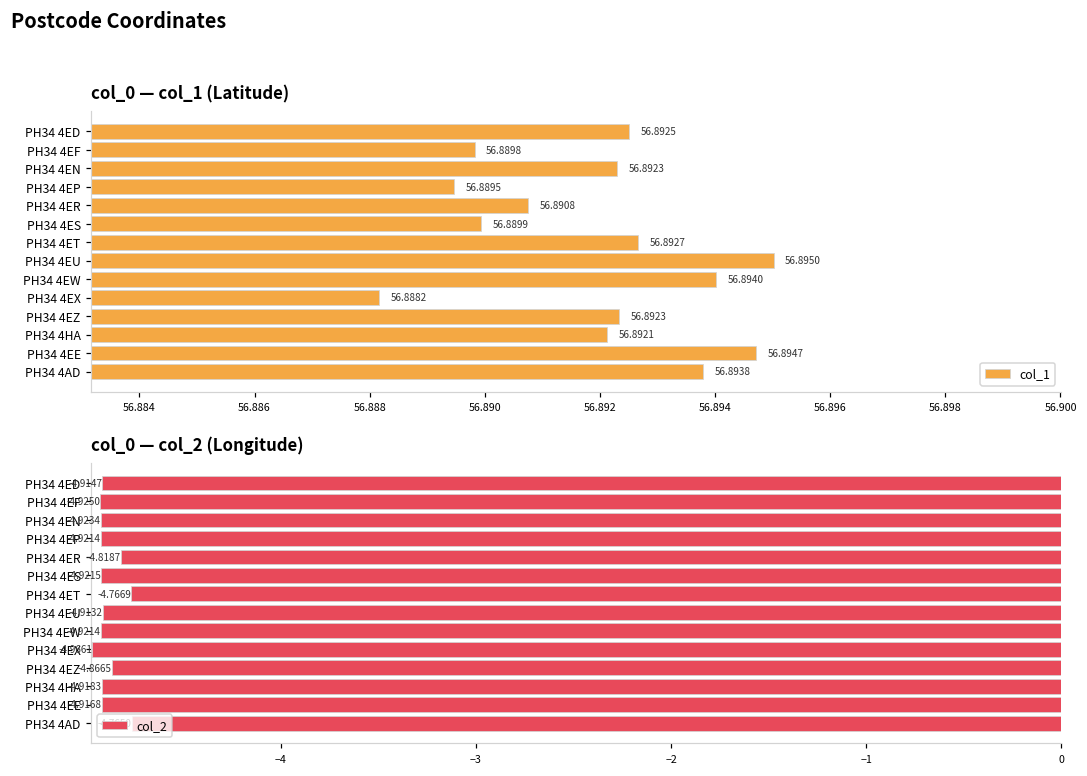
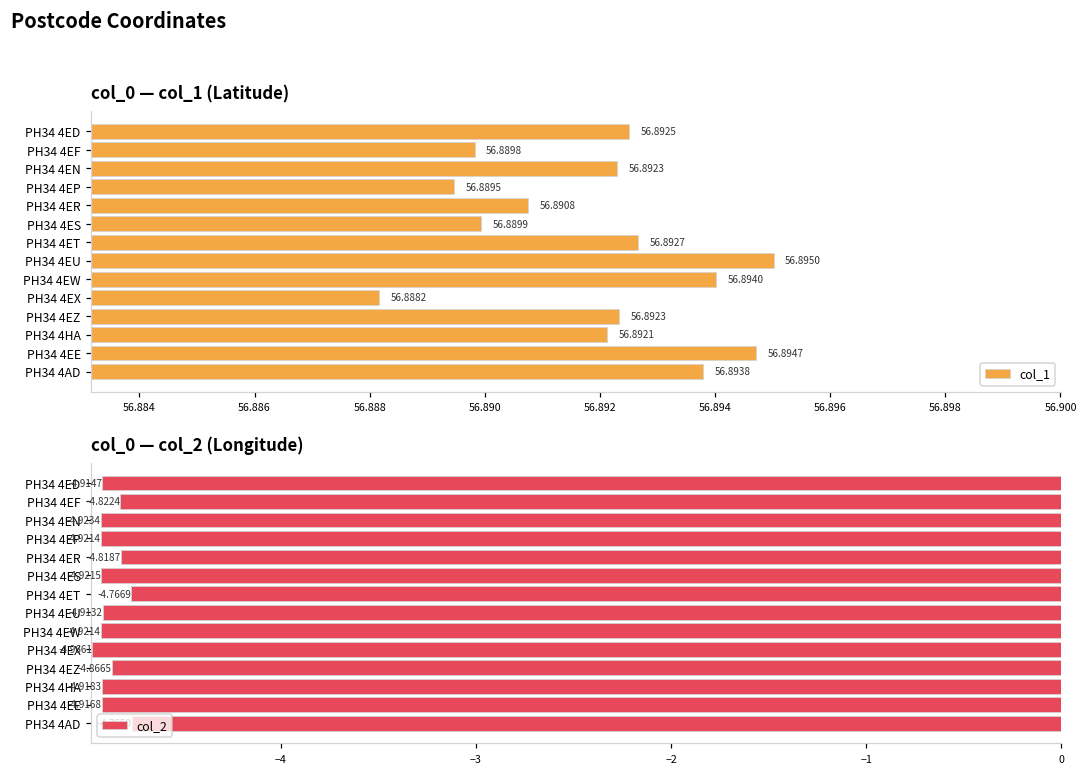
col_0 — col_2 (Longitude), PH34 4EF: -4.9250 -> -4.8224
